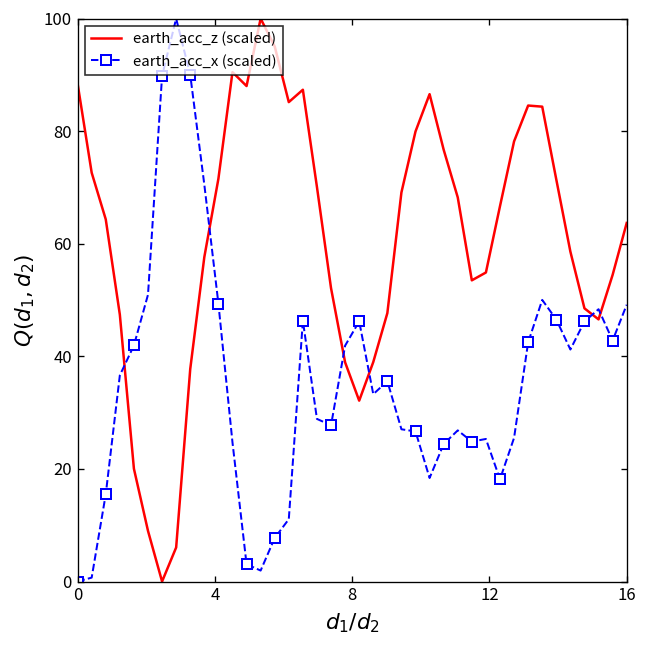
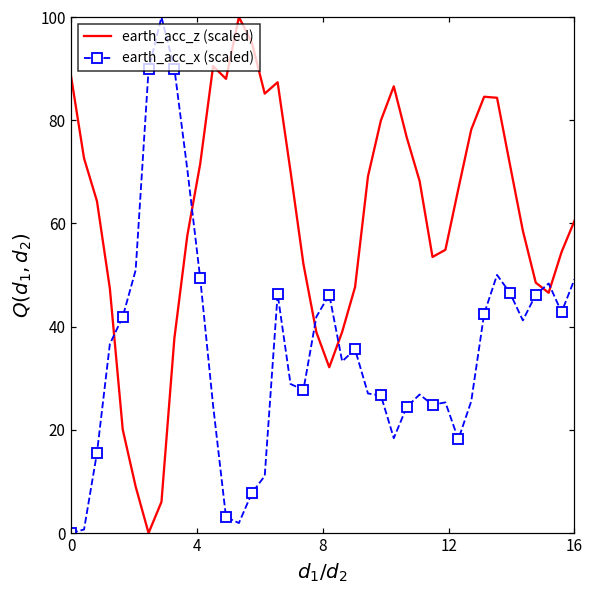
earth_acc_z (scaled), 16: 64 -> 61
